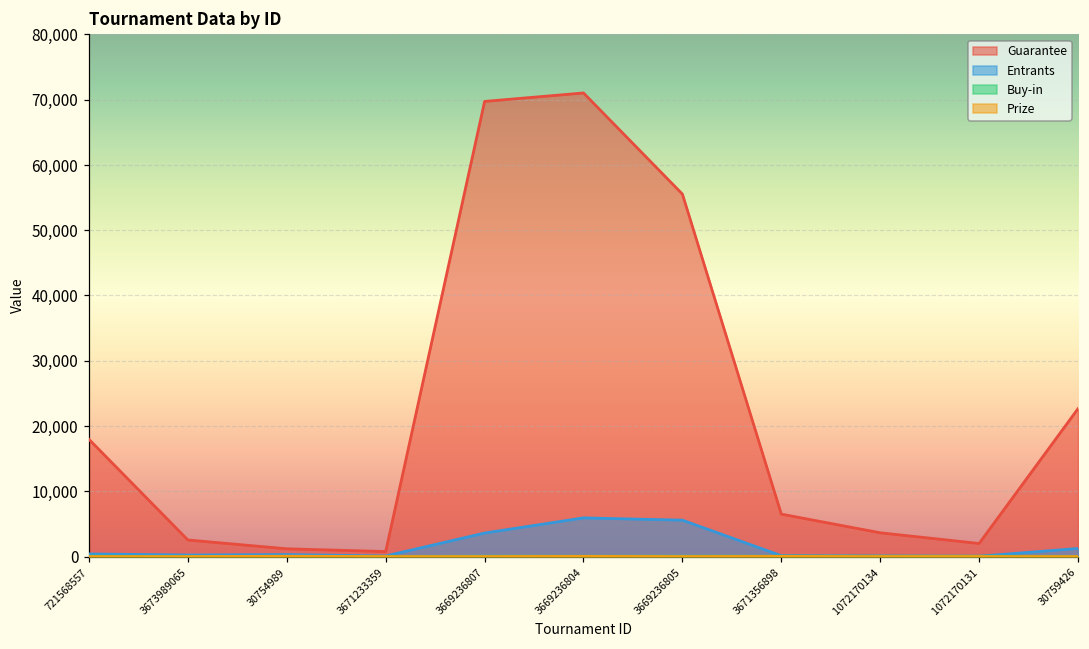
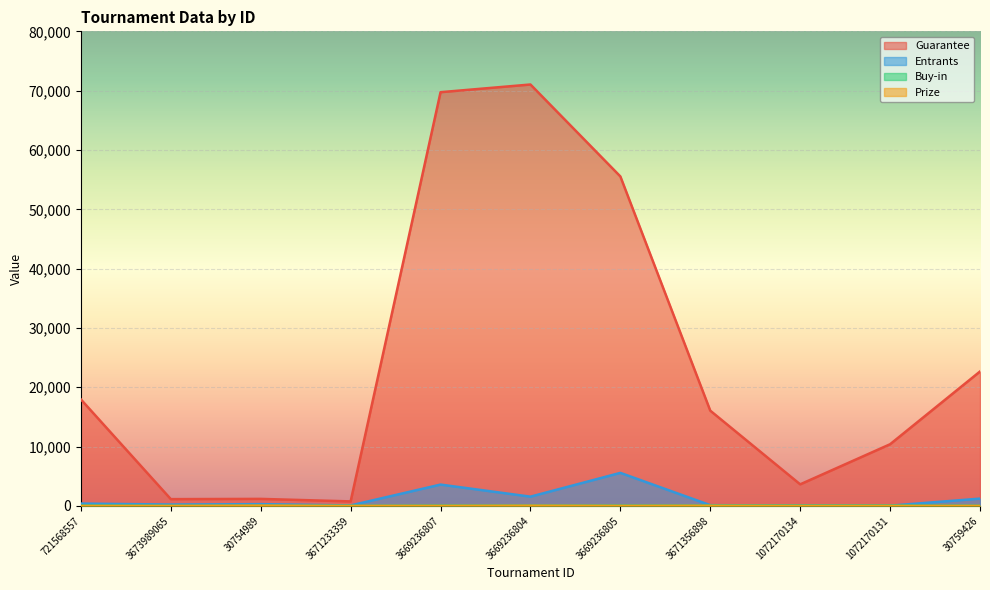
Guarantee, 3673989065: 3,000 -> 1,000
Entrants, 3669236804: 6,000 -> 2,000
Guarantee, 3671356898: 7,000 -> 16,000
Guarantee, 1072170131: 2,000 -> 10,000
